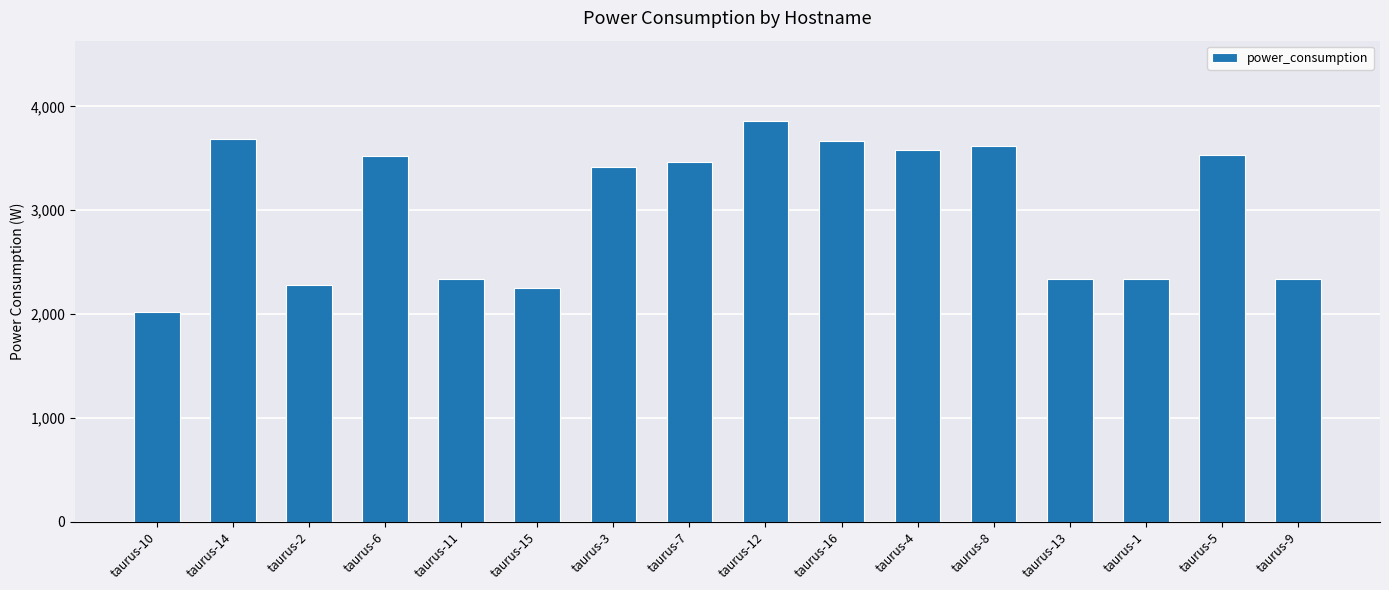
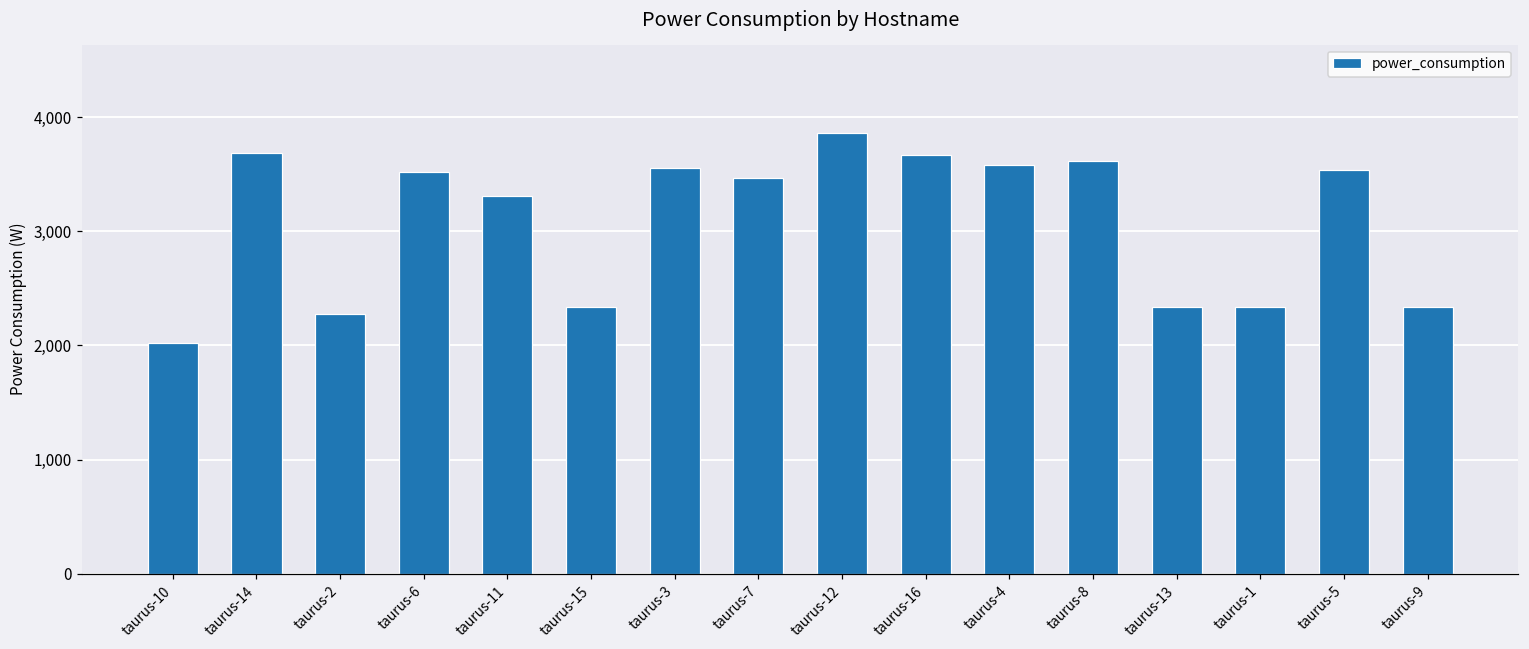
taurus-11: 2,340 -> 3,310
taurus-15: 2,250 -> 2,340
taurus-3: 3,410 -> 3,560
